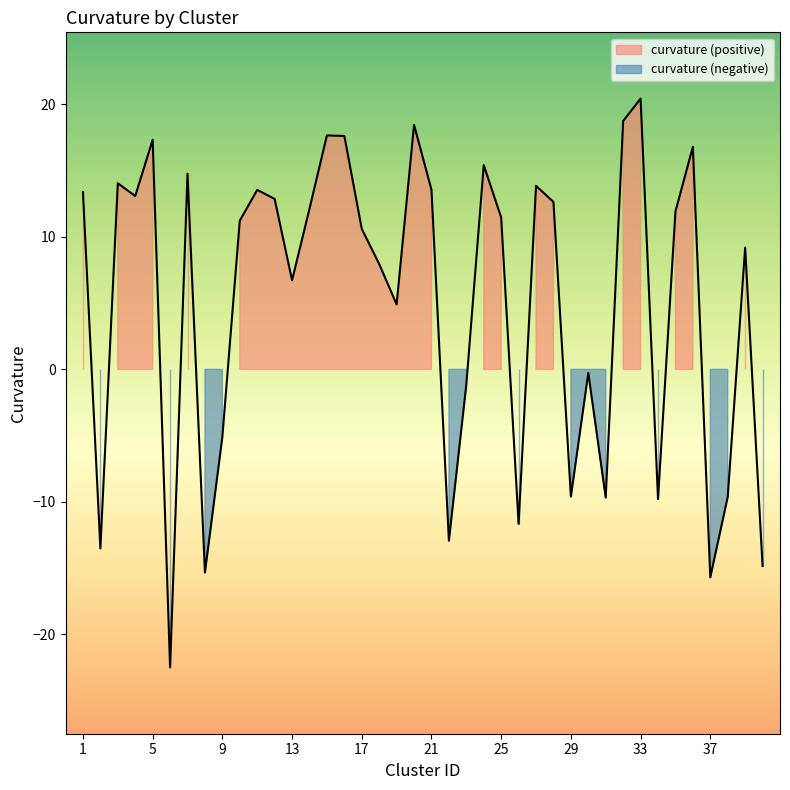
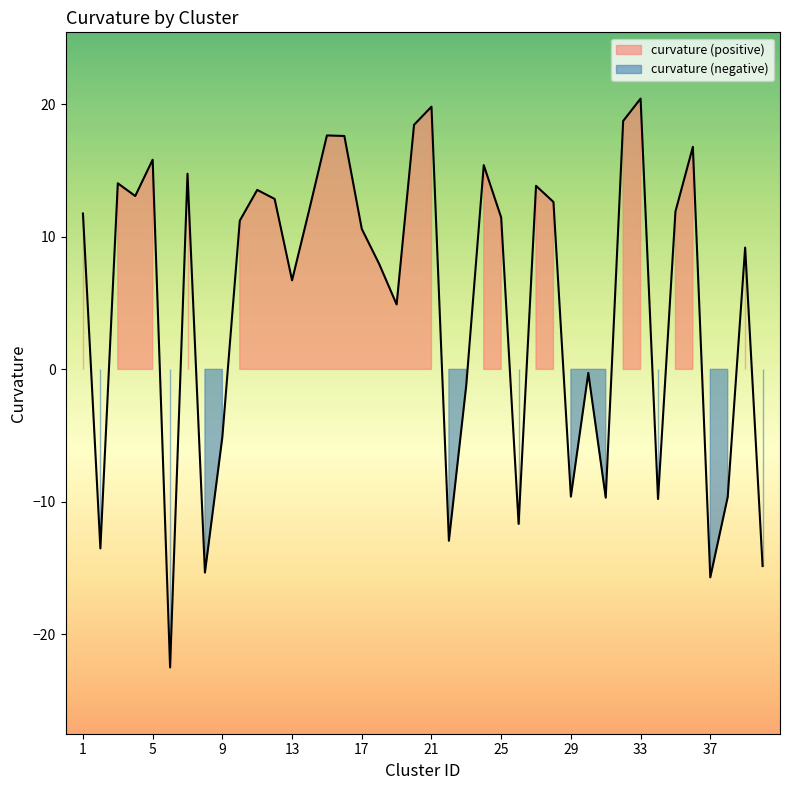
1: 13.4 -> 11.8
5: 17.3 -> 15.8
21: 13.6 -> 19.8
